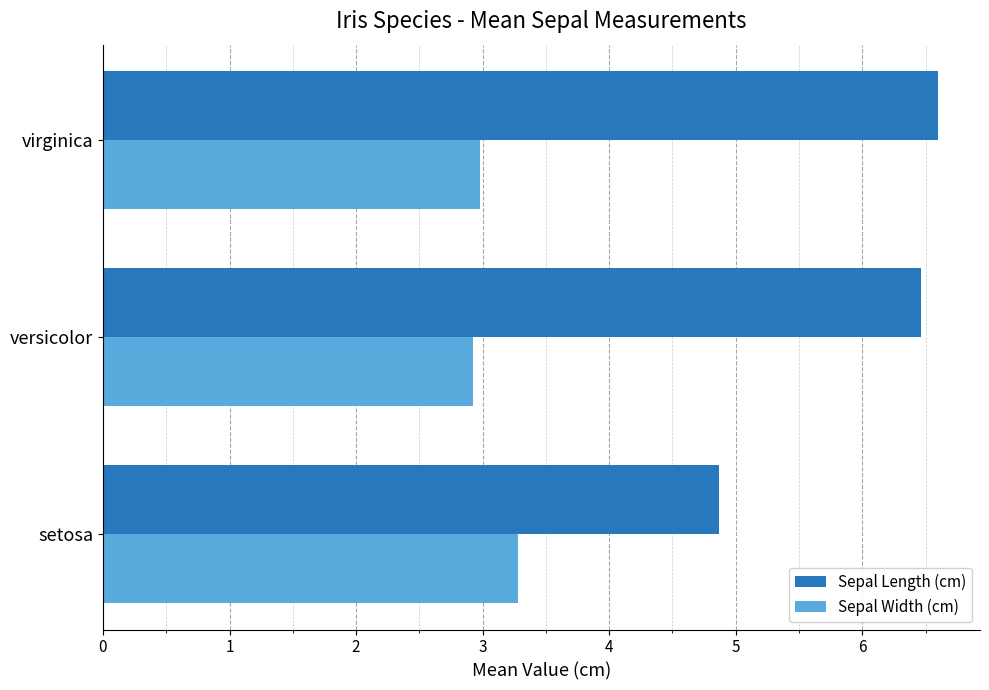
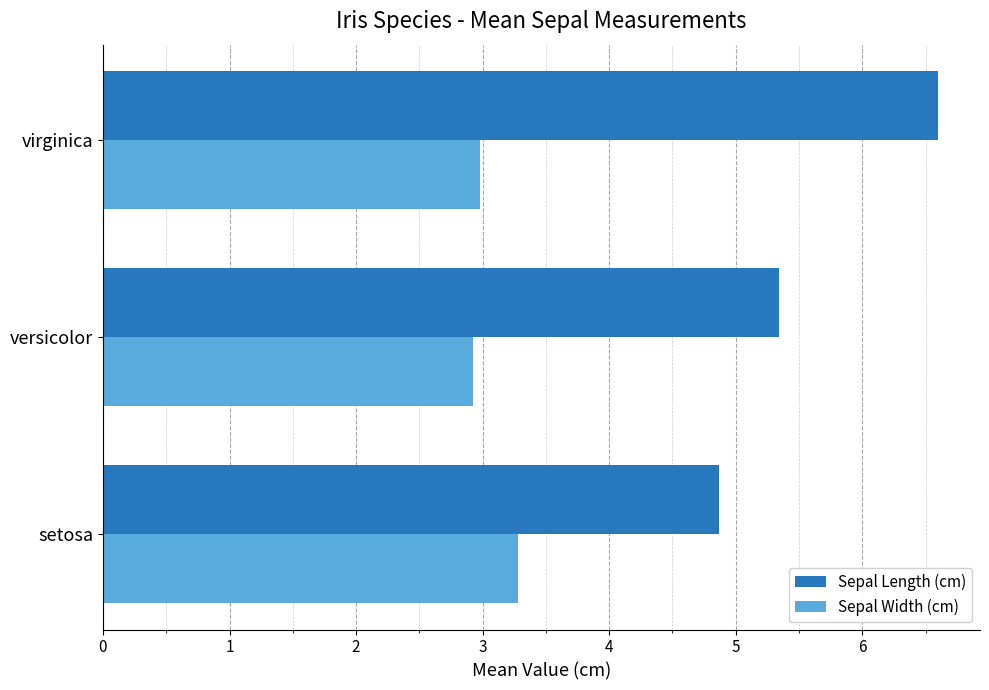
Sepal Length (cm), versicolor: 6.46 -> 5.34
